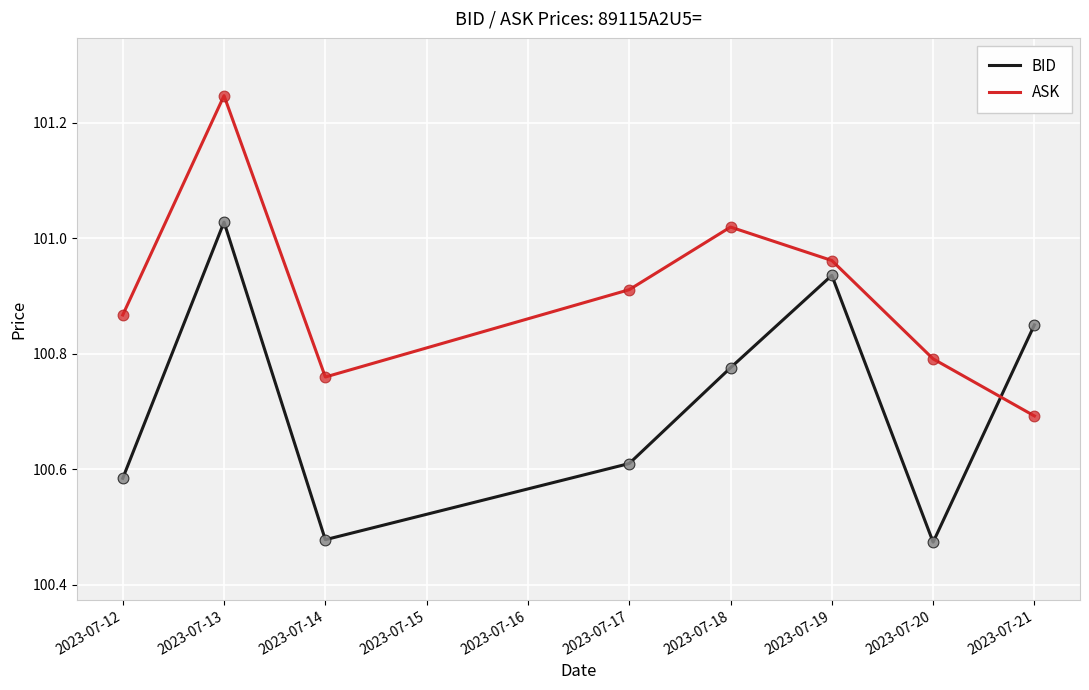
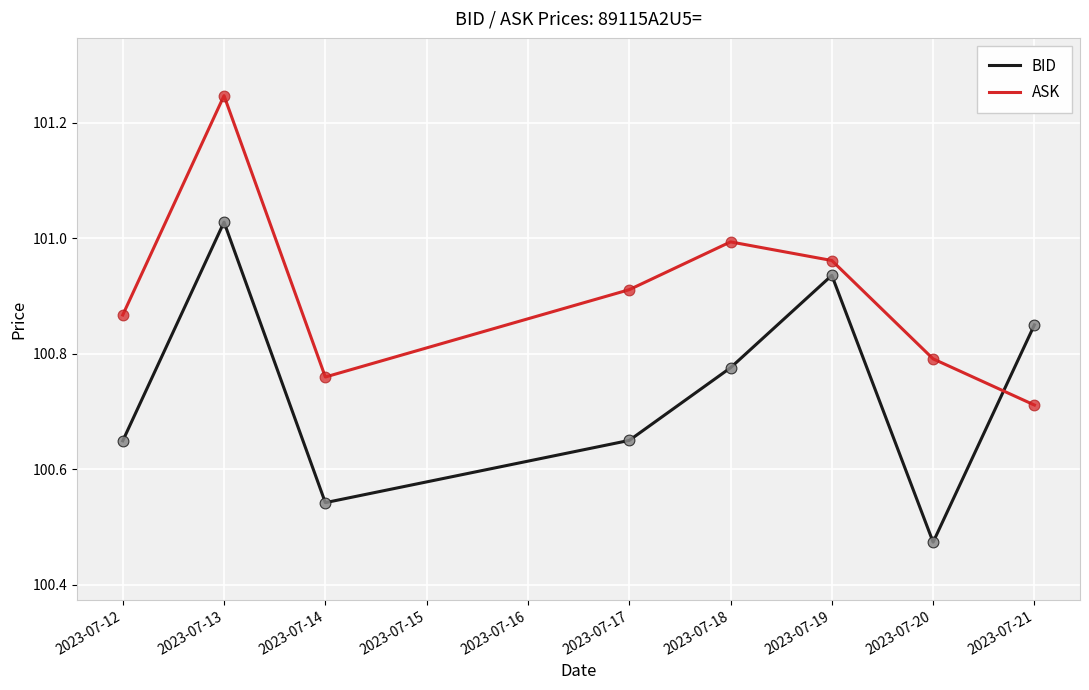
BID, 2023-07-12: 100.58 -> 100.65
BID, 2023-07-14: 100.48 -> 100.54
BID, 2023-07-17: 100.61 -> 100.65
ASK, 2023-07-18: 101.02 -> 100.99
ASK, 2023-07-21: 100.69 -> 100.71
